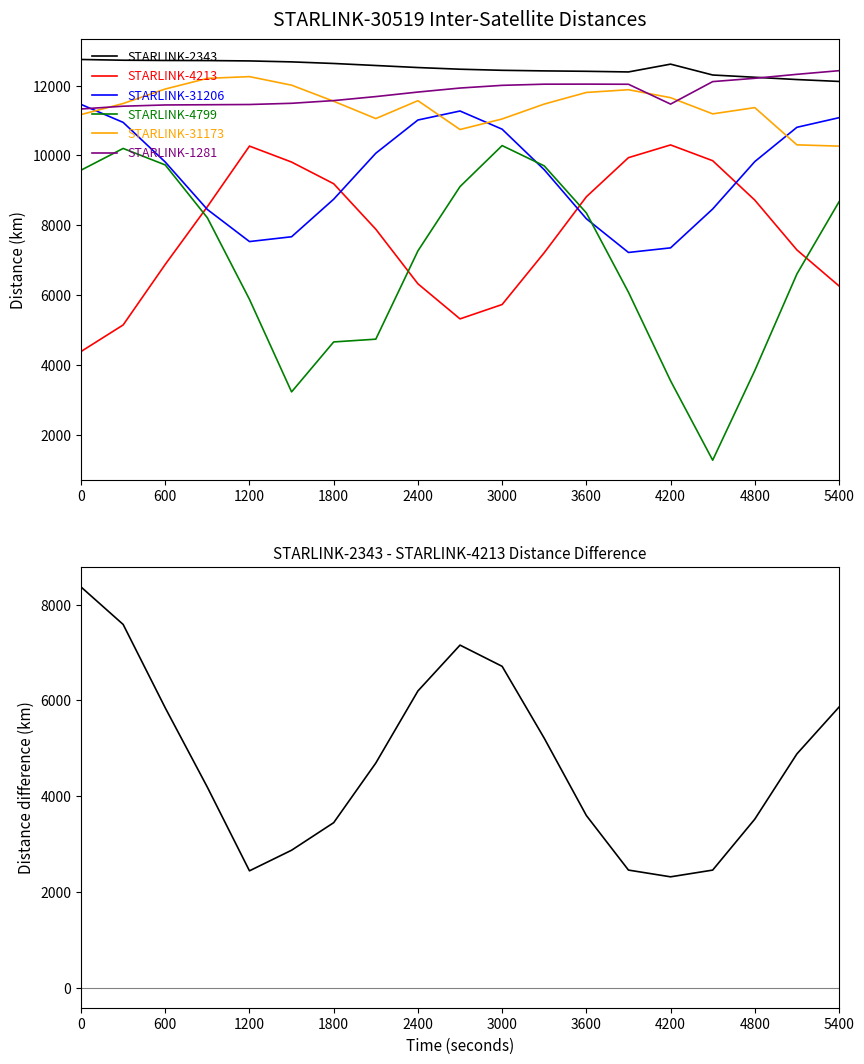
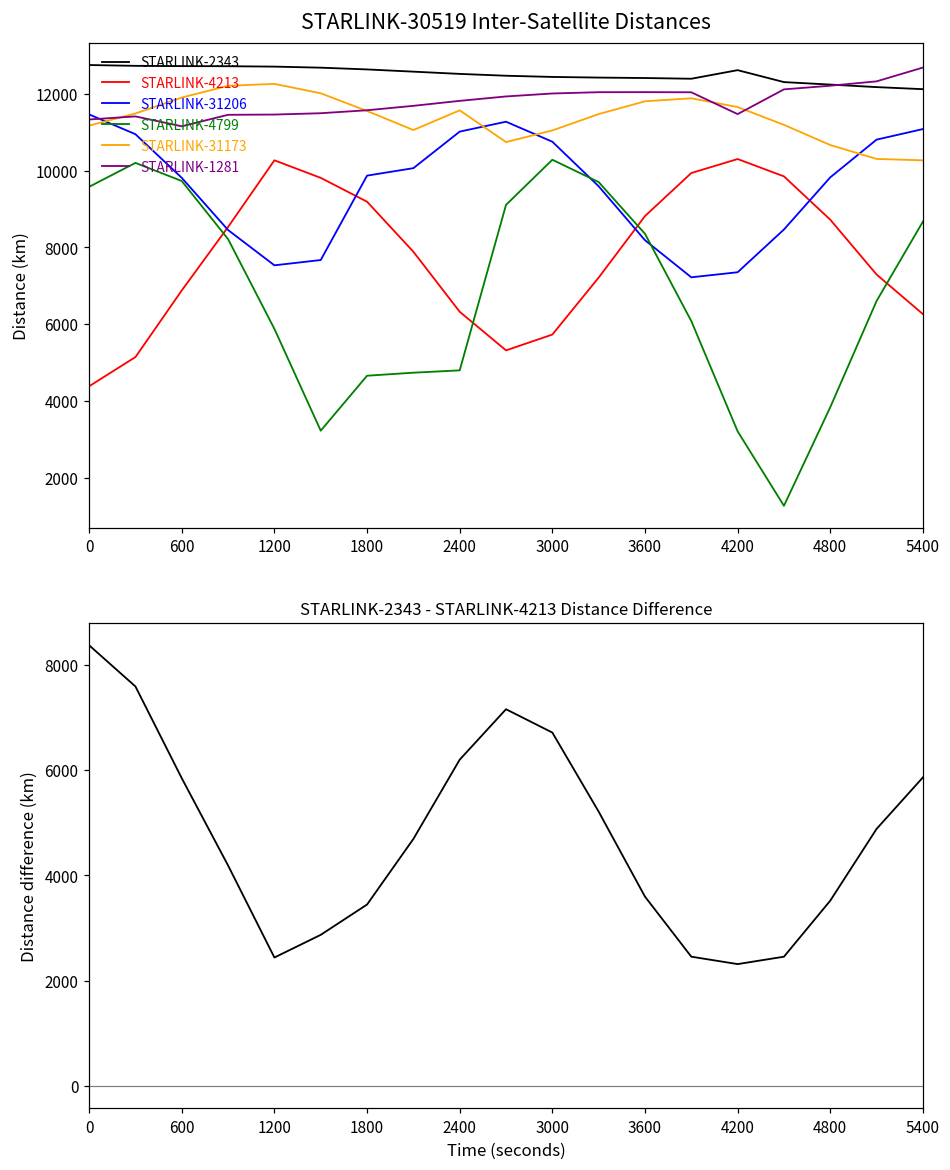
STARLINK-30519 Inter-Satellite Distances, STARLINK-1281, 600: 11400 -> 11200
STARLINK-30519 Inter-Satellite Distances, STARLINK-31206, 1800: 8700 -> 9900
STARLINK-30519 Inter-Satellite Distances, STARLINK-4799, 2400: 7300 -> 4800
STARLINK-30519 Inter-Satellite Distances, STARLINK-4799, 4200: 3500 -> 3200
STARLINK-30519 Inter-Satellite Distances, STARLINK-31173, 4800: 11400 -> 10700
STARLINK-30519 Inter-Satellite Distances, STARLINK-1281, 5400: 12400 -> 12700
